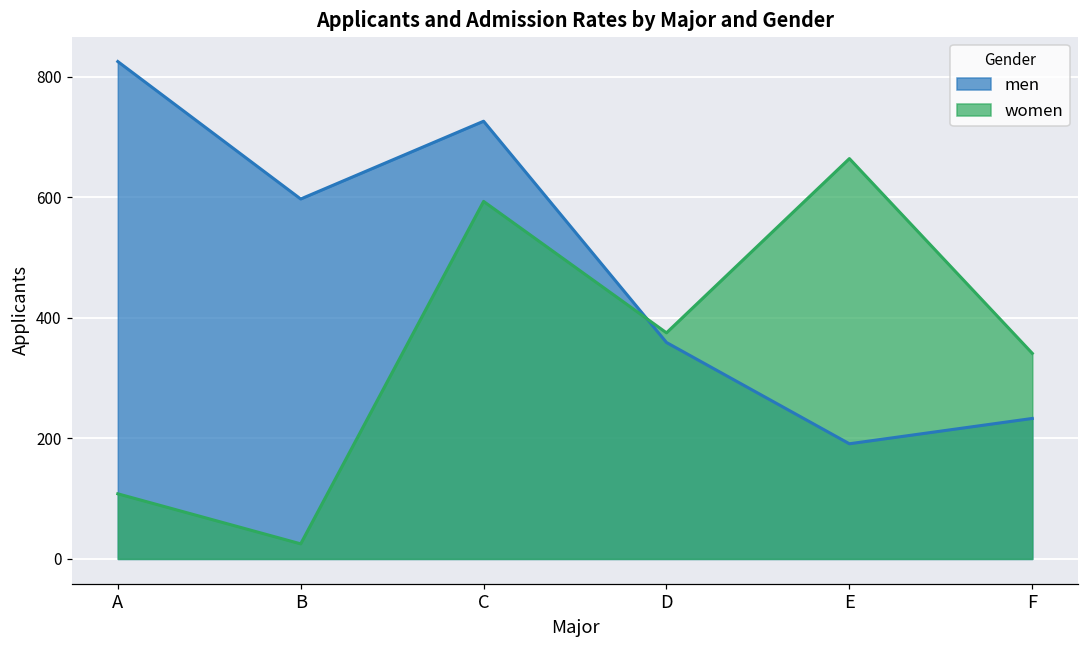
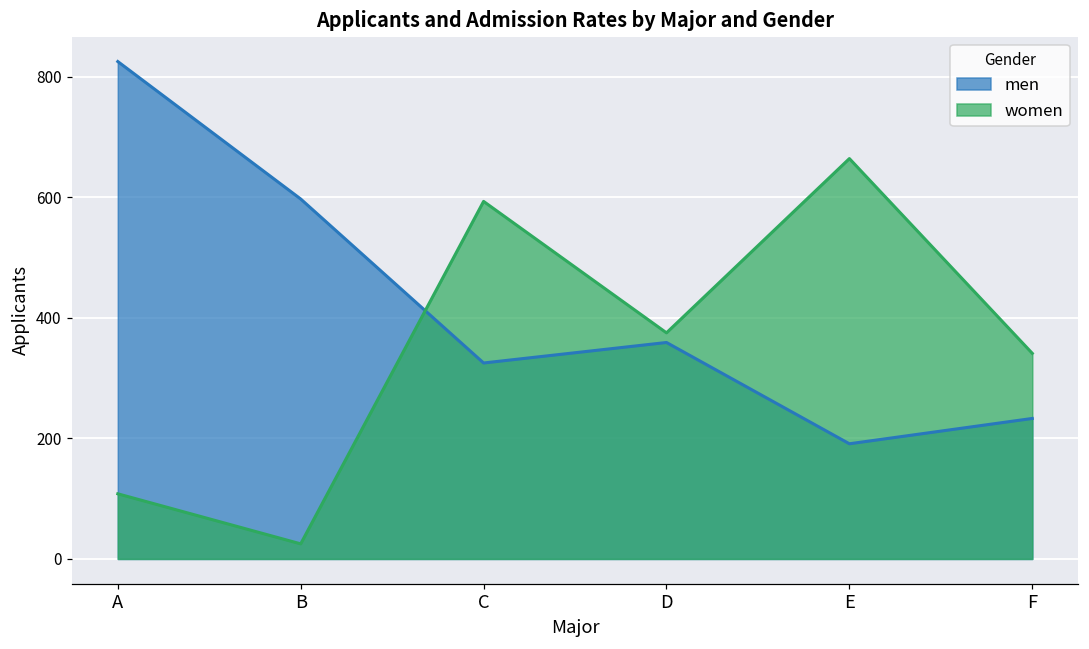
men, C: 730 -> 330
